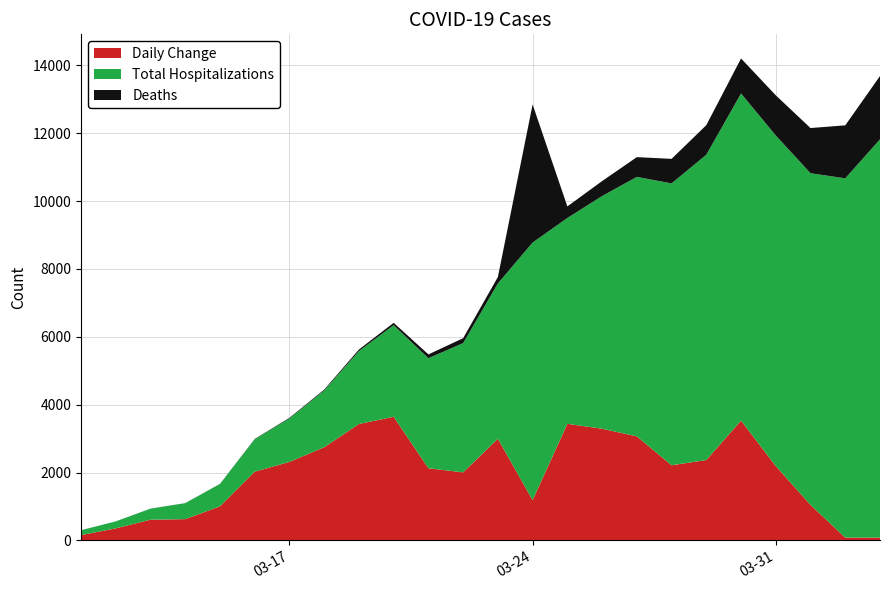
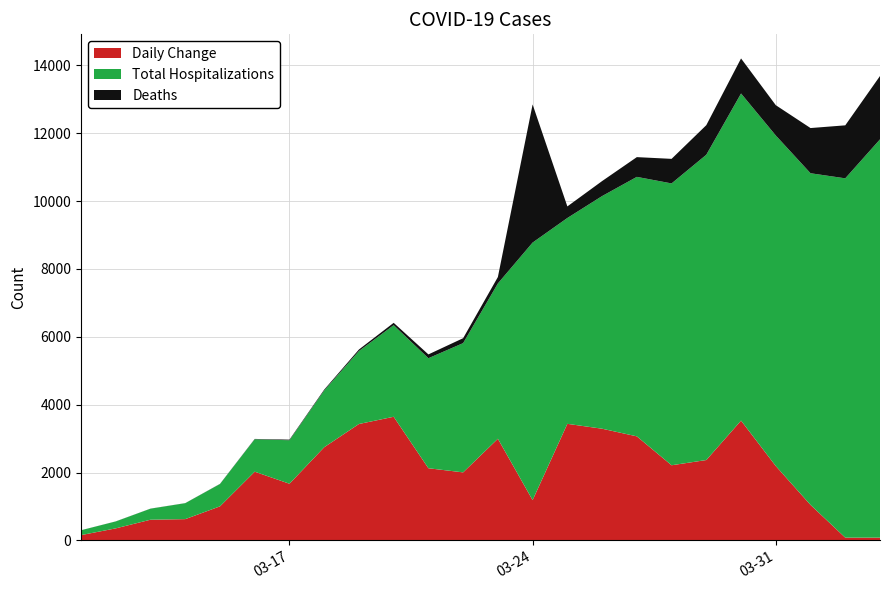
Daily Change, 03-17: 2300 -> 1700
Deaths, 03-31: 1200 -> 900
